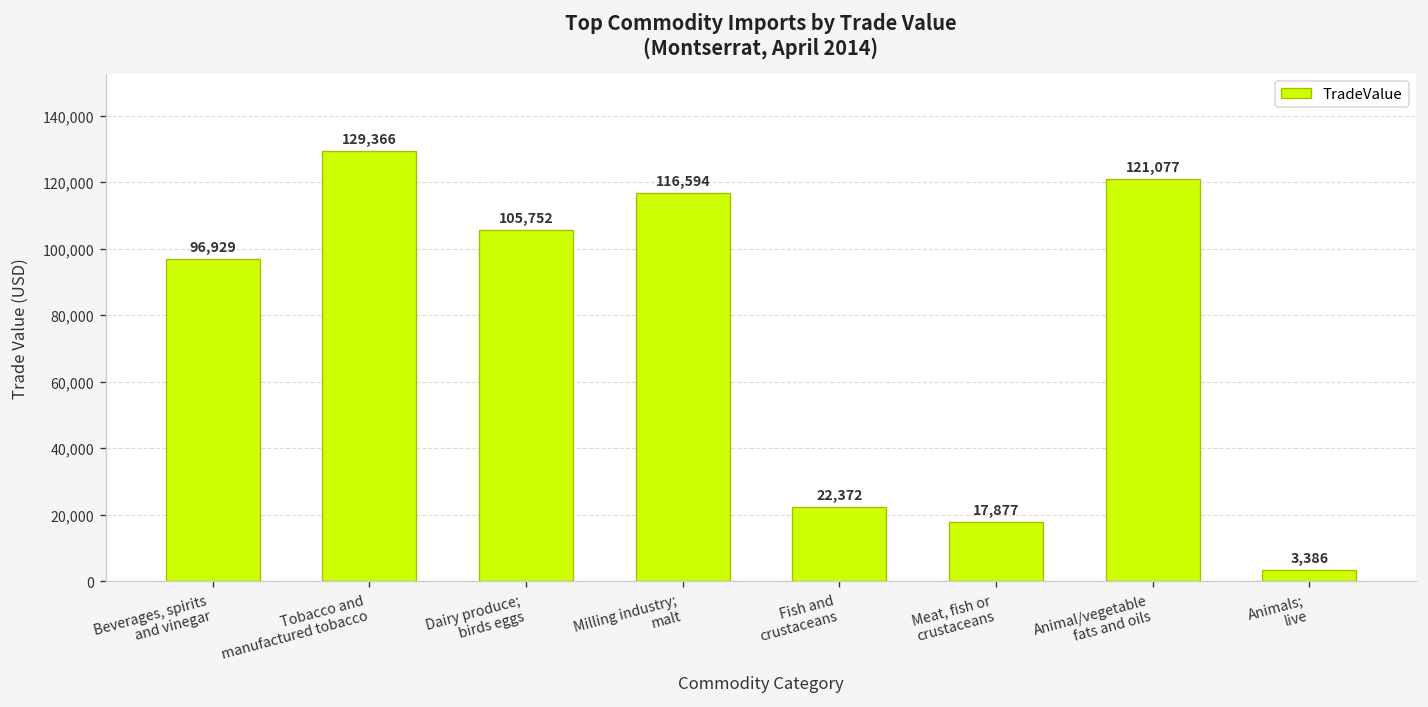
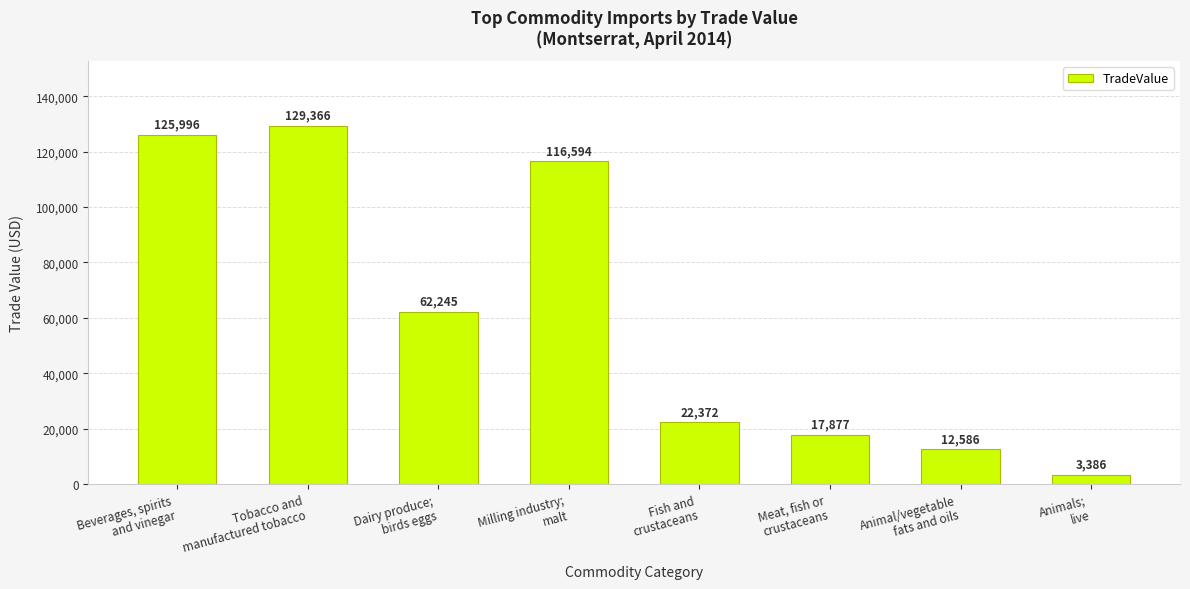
Beverages, spirits and vinegar: 96,929 -> 125,996
Dairy produce; birds eggs: 105,752 -> 62,245
Animal/vegetable fats and oils: 121,077 -> 12,586
